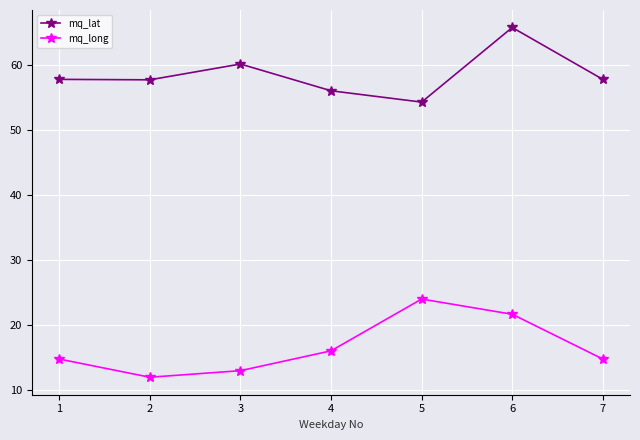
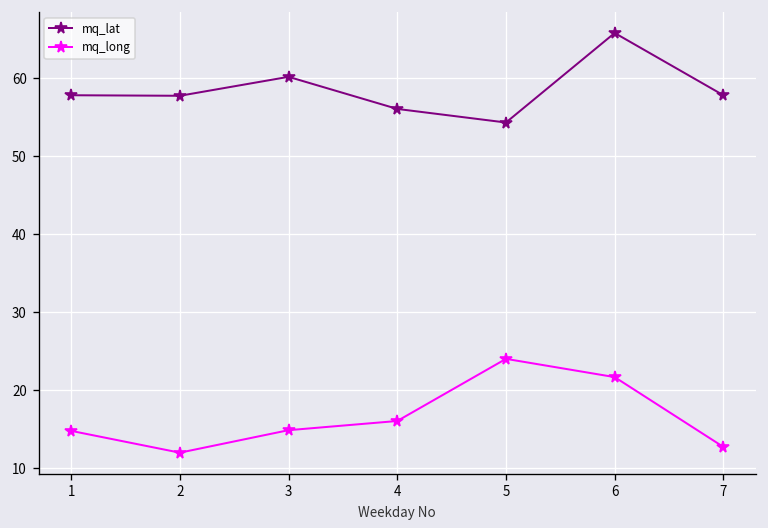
mq_long, 3: 13 -> 15
mq_long, 7: 15 -> 13
